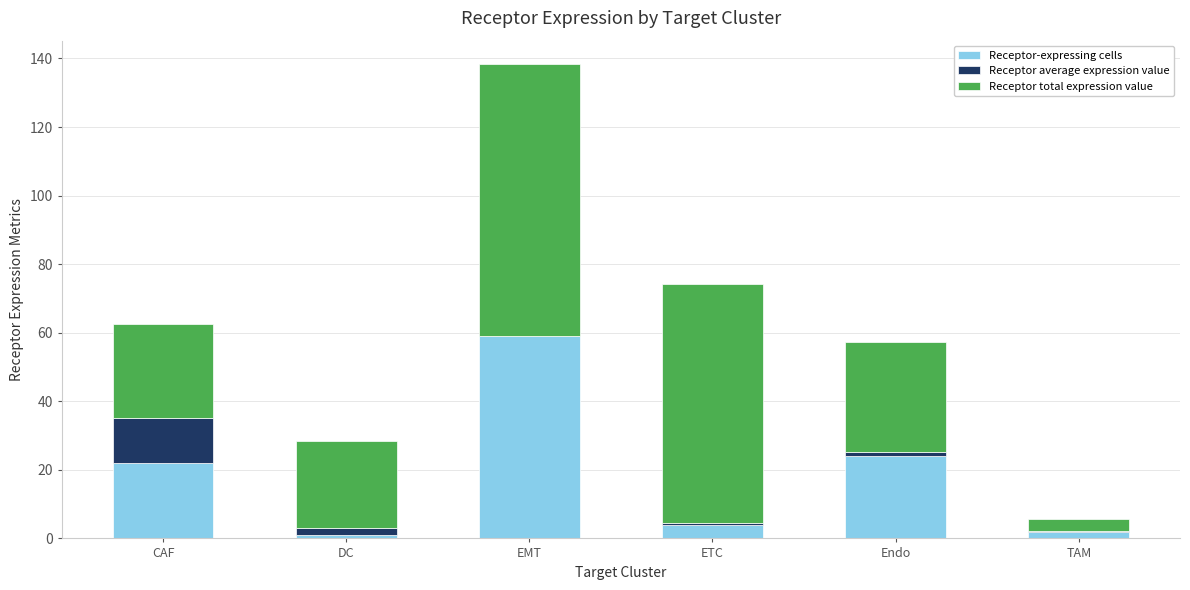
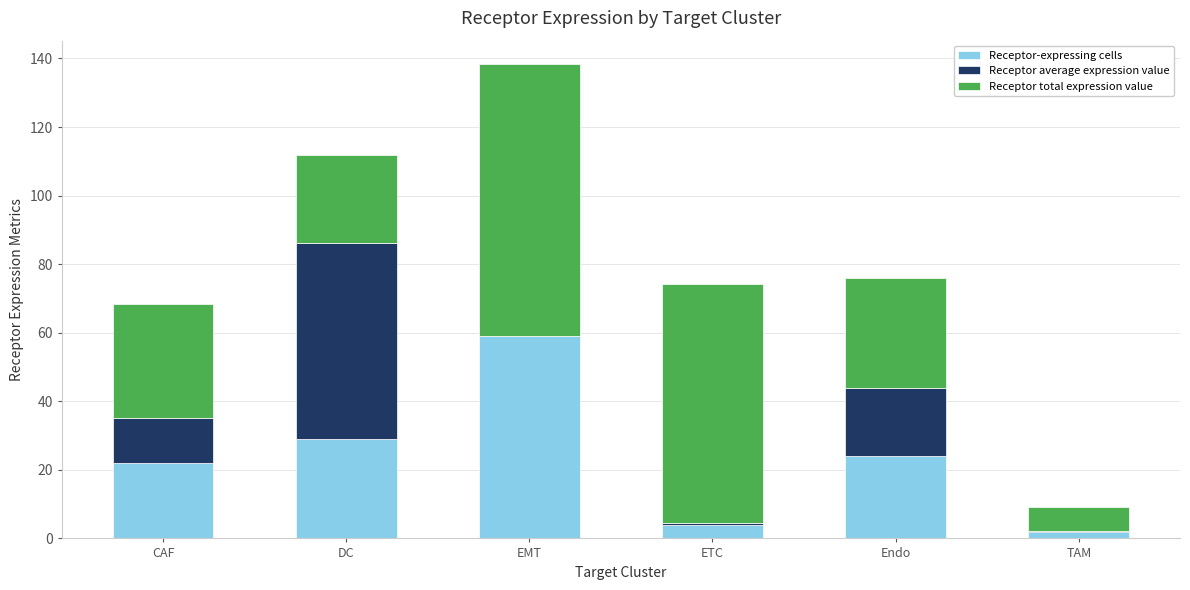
Receptor total expression value, CAF: 28 -> 33
Receptor-expressing cells, DC: 1 -> 29
Receptor average expression value, DC: 2 -> 57
Receptor average expression value, Endo: 1 -> 20
Receptor total expression value, TAM: 3 -> 7
